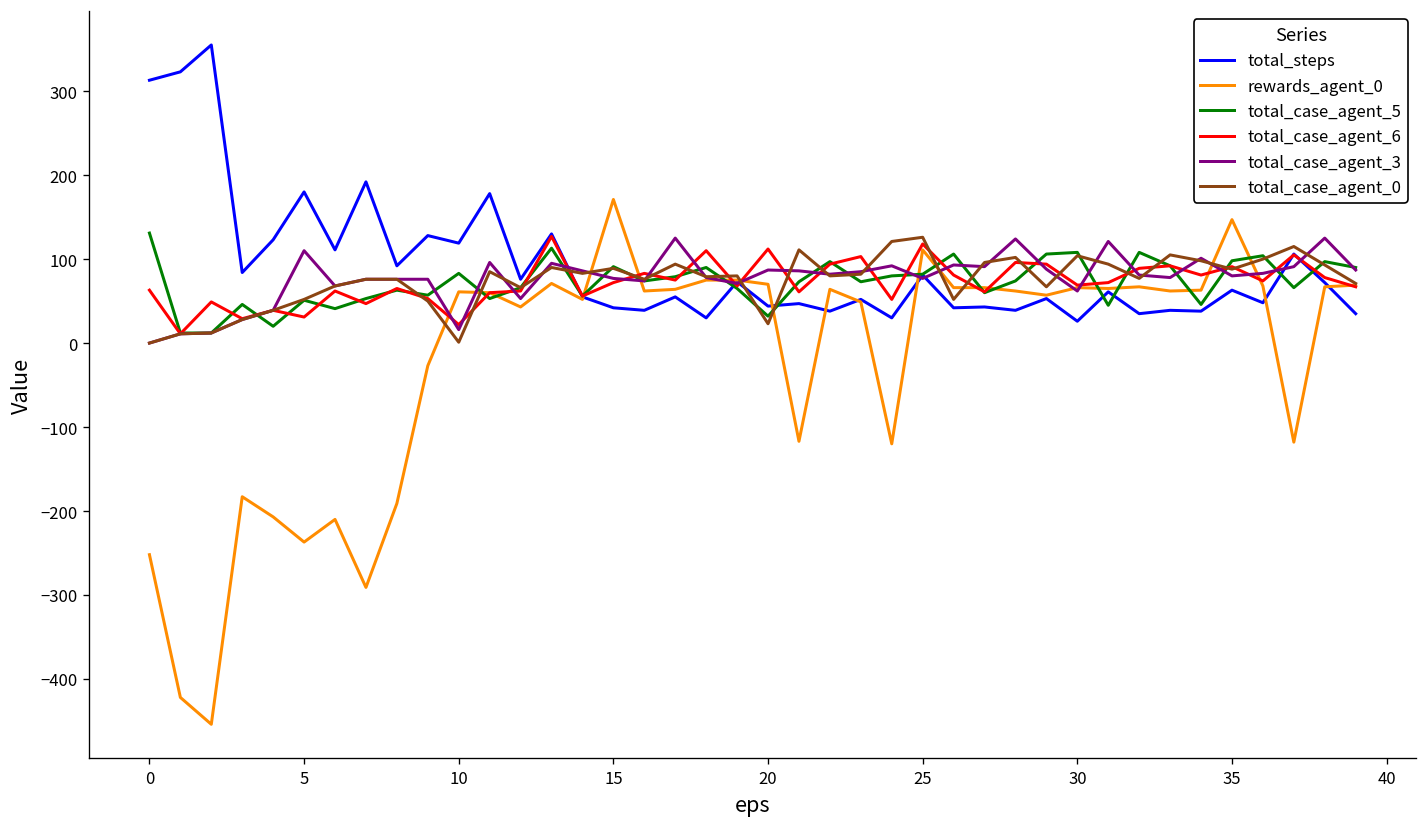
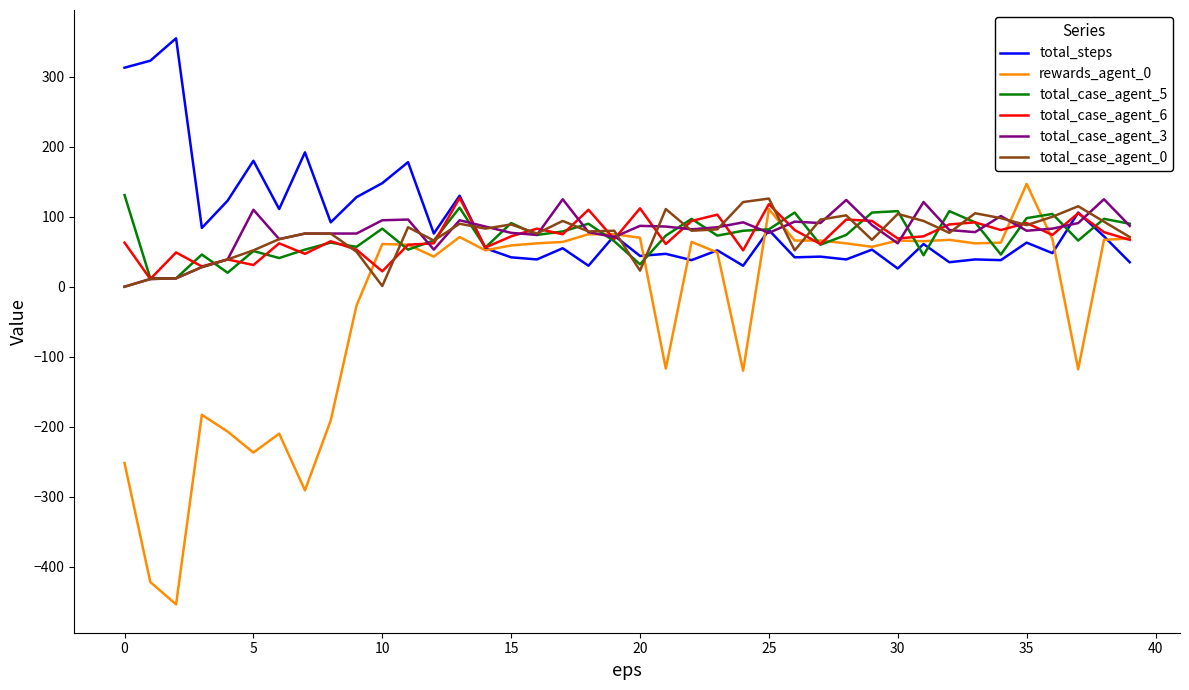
total_steps, 10: 120 -> 150
total_case_agent_3, 10: 20 -> 100
rewards_agent_0, 15: 170 -> 60
